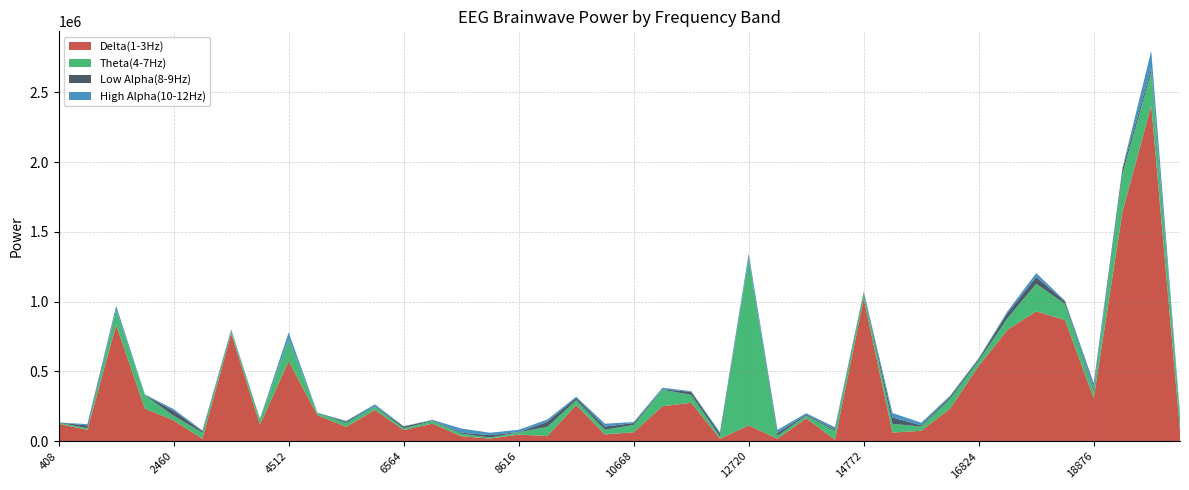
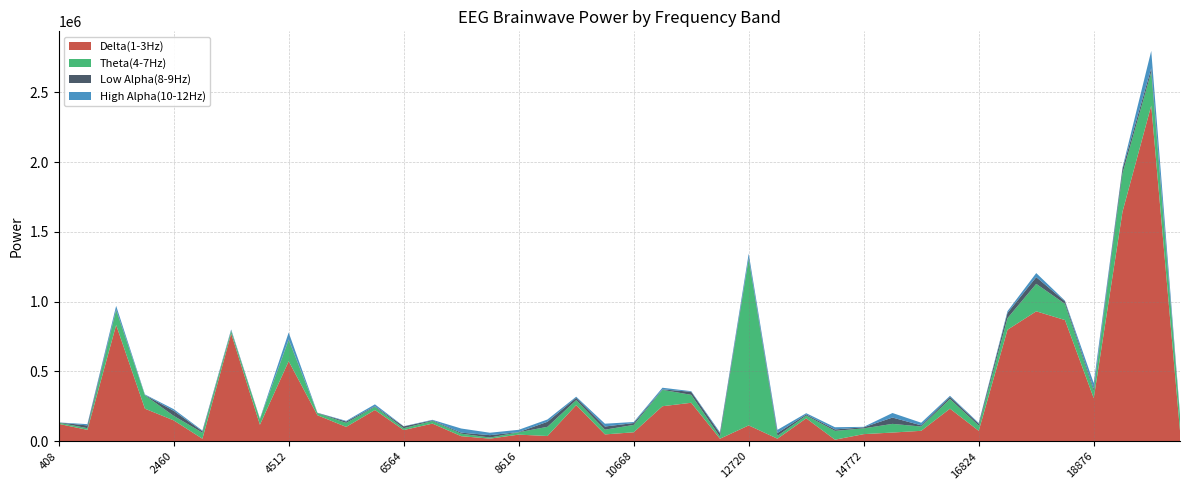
Delta(1-3Hz), 14772: 1020000 -> 50000
Delta(1-3Hz), 16824: 540000 -> 70000
